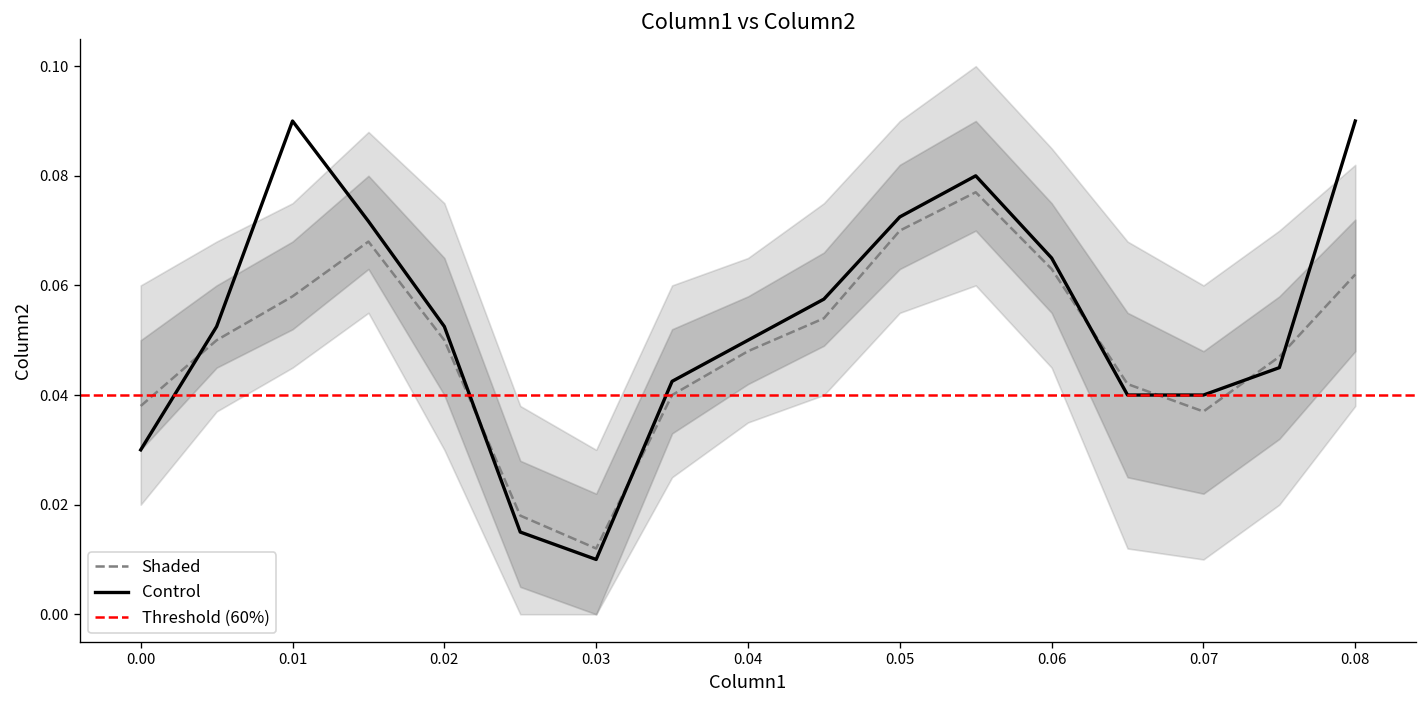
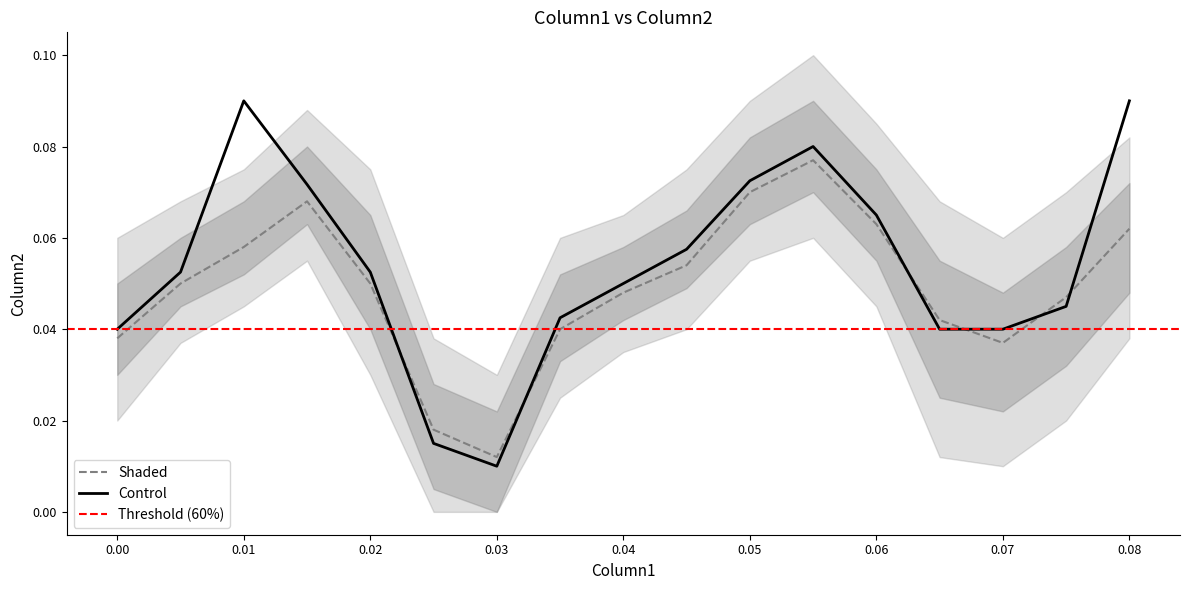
Control, 0.00: 0.03 -> 0.04
